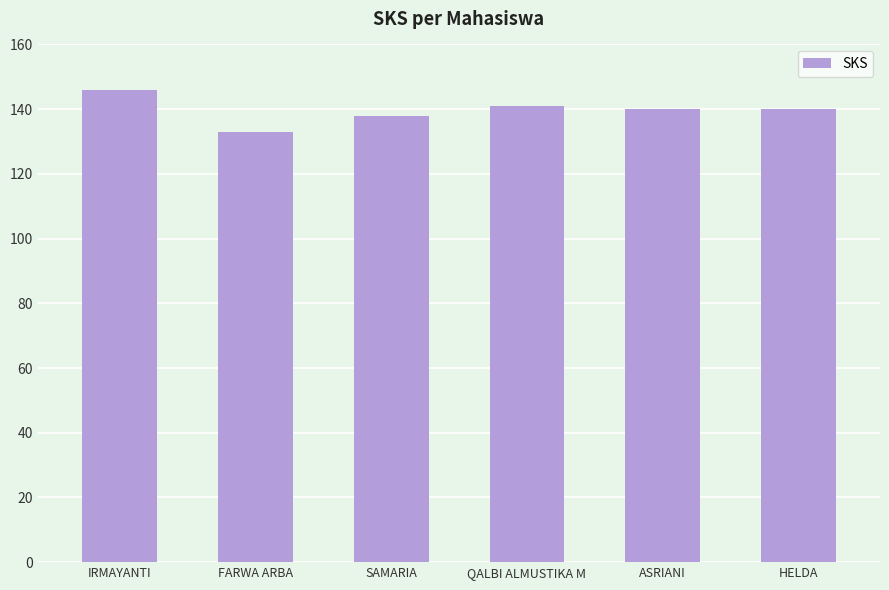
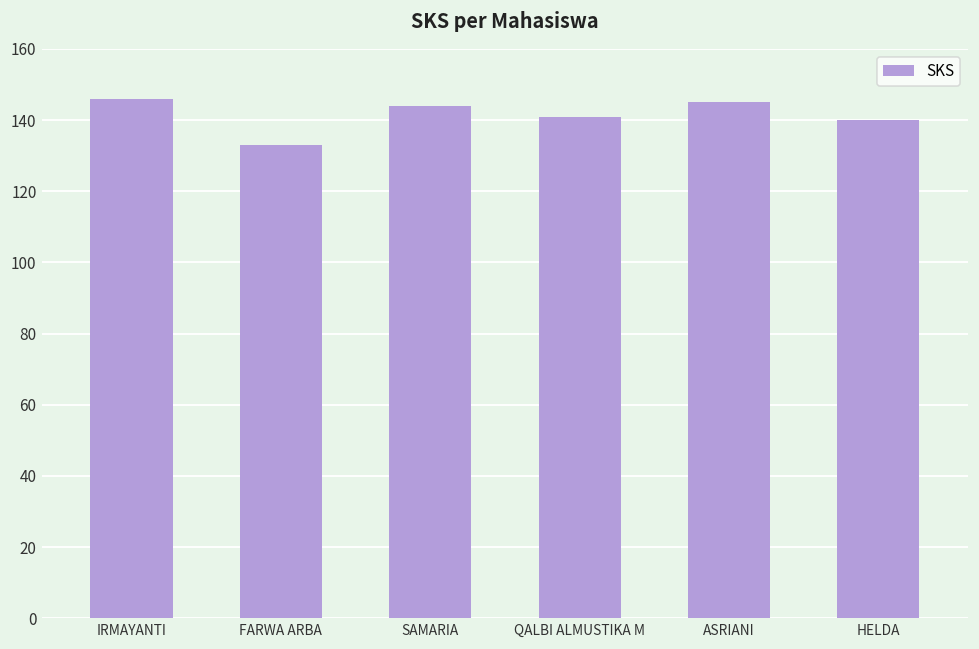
SAMARIA: 138 -> 144
ASRIANI: 140 -> 145
